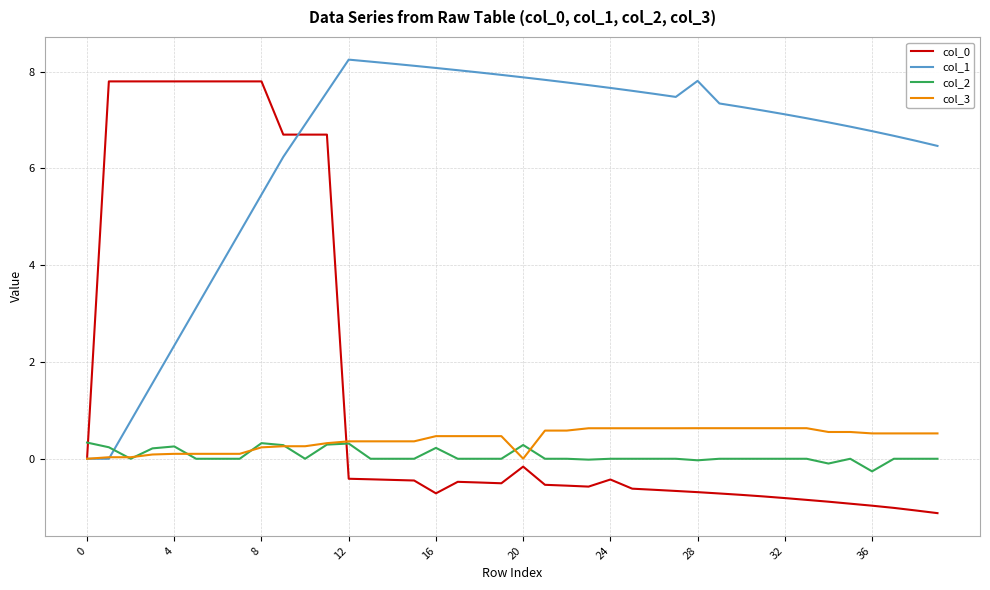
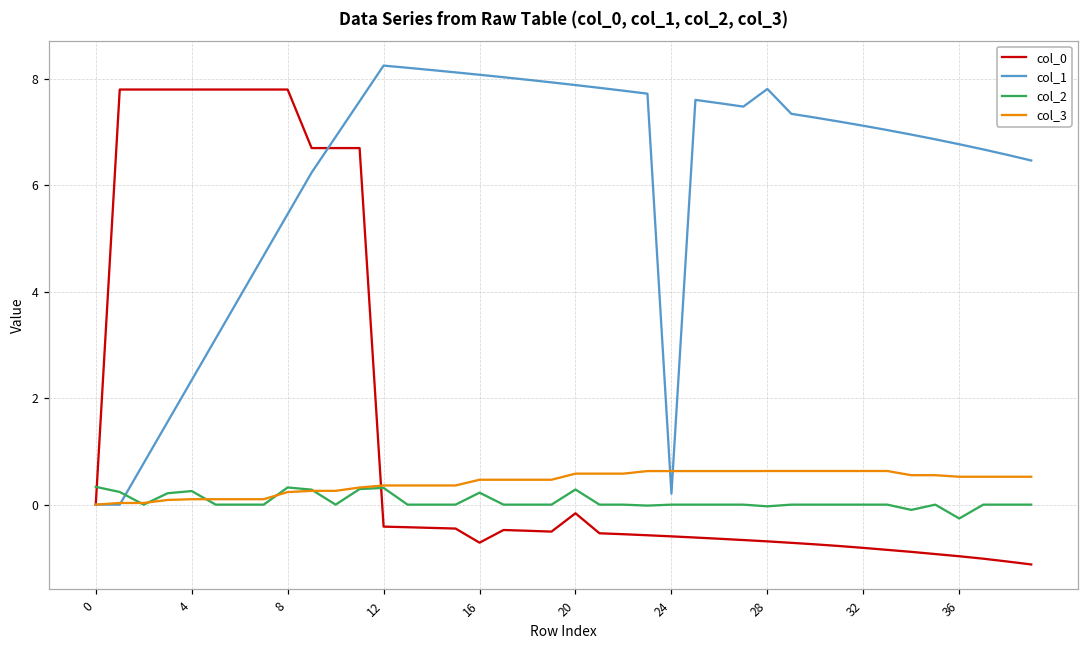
col_3, 20: 0.0 -> 0.6
col_0, 24: -0.4 -> -0.6
col_1, 24: 7.7 -> 0.2
